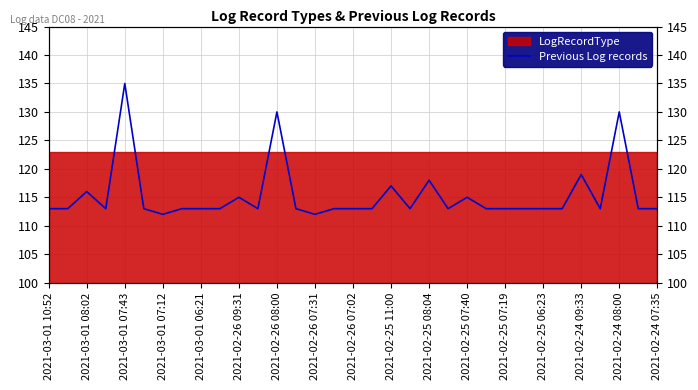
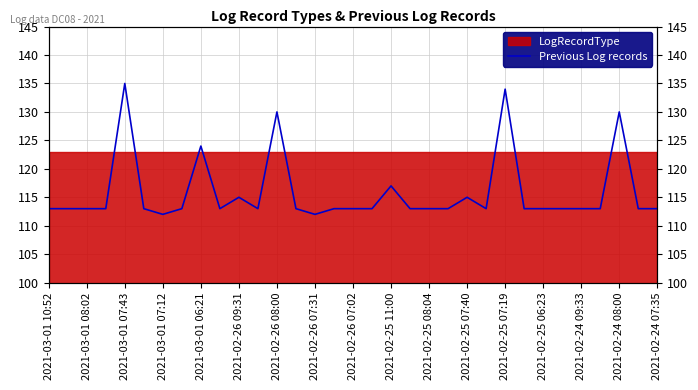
Previous Log records, 2021-03-01 08:02: 116 -> 113
Previous Log records, 2021-03-01 06:21: 113 -> 124
Previous Log records, 2021-02-25 08:04: 118 -> 113
Previous Log records, 2021-02-25 07:19: 113 -> 134
Previous Log records, 2021-02-24 09:33: 119 -> 113
